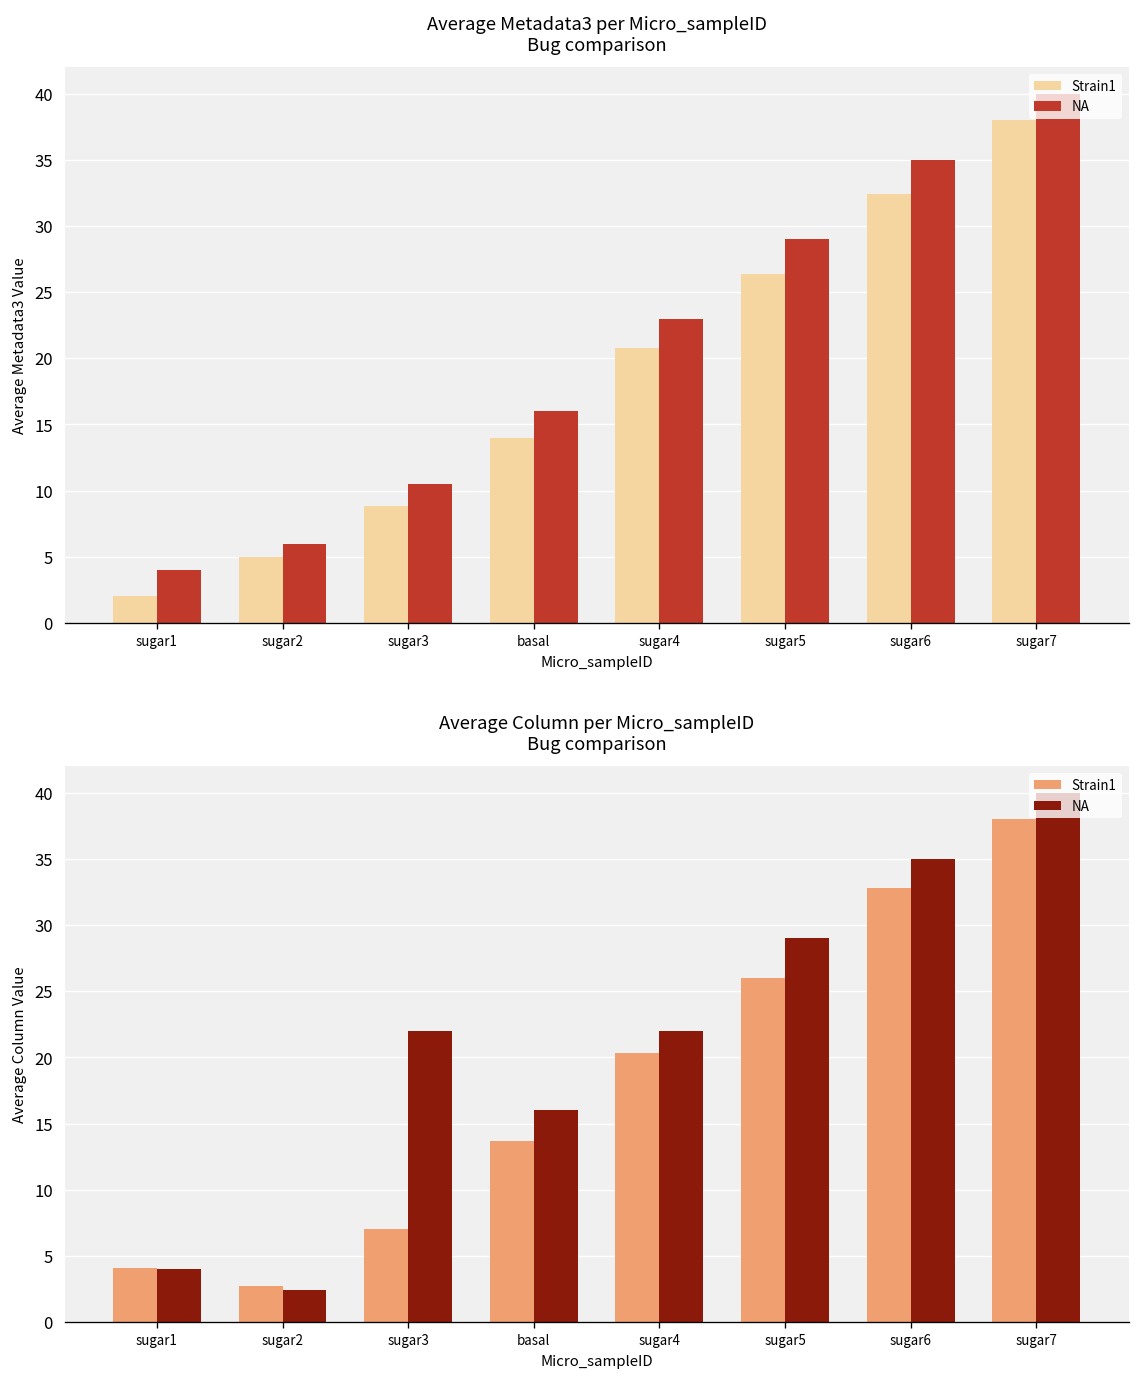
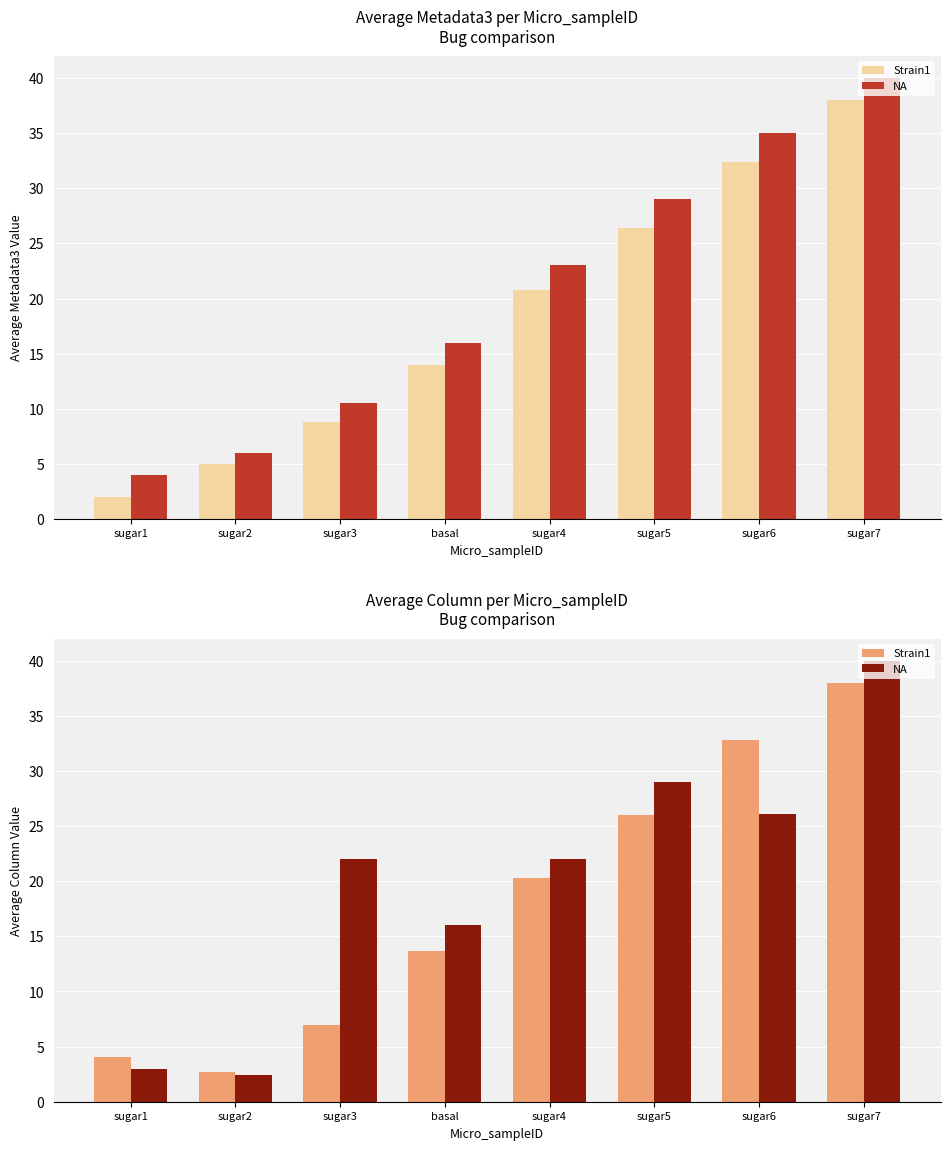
Average Column per Micro_sampleID Bug comparison, NA, sugar1: 4 -> 3
Average Column per Micro_sampleID Bug comparison, NA, sugar6: 35.0 -> 26.1
